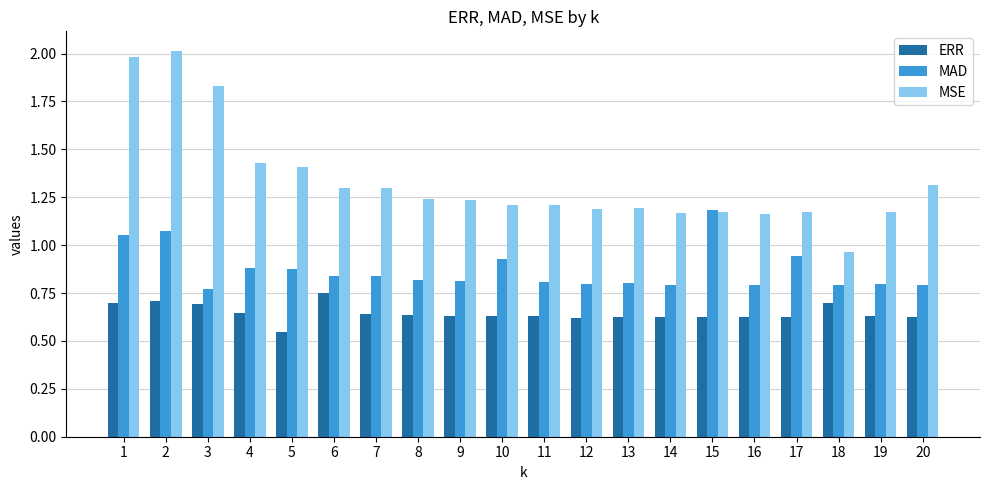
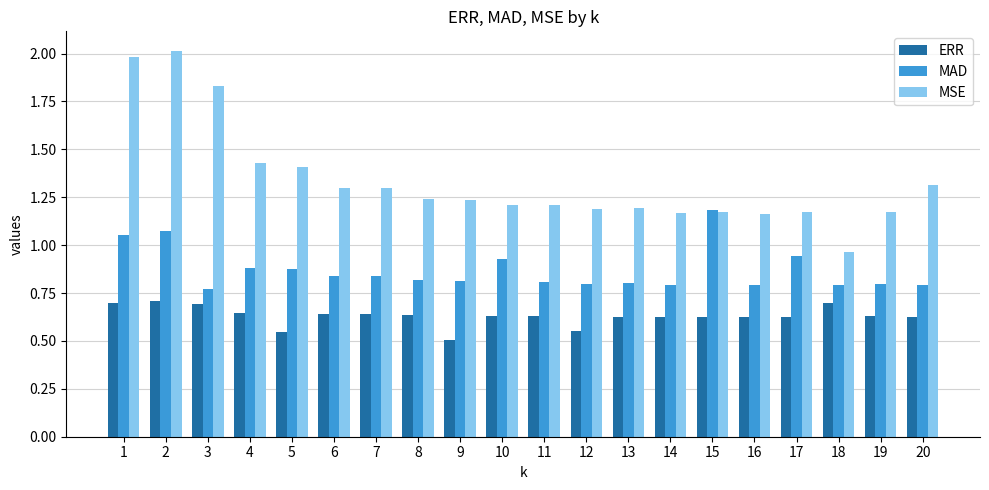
ERR, 6: 0.75 -> 0.64
ERR, 9: 0.63 -> 0.50
ERR, 12: 0.62 -> 0.55
